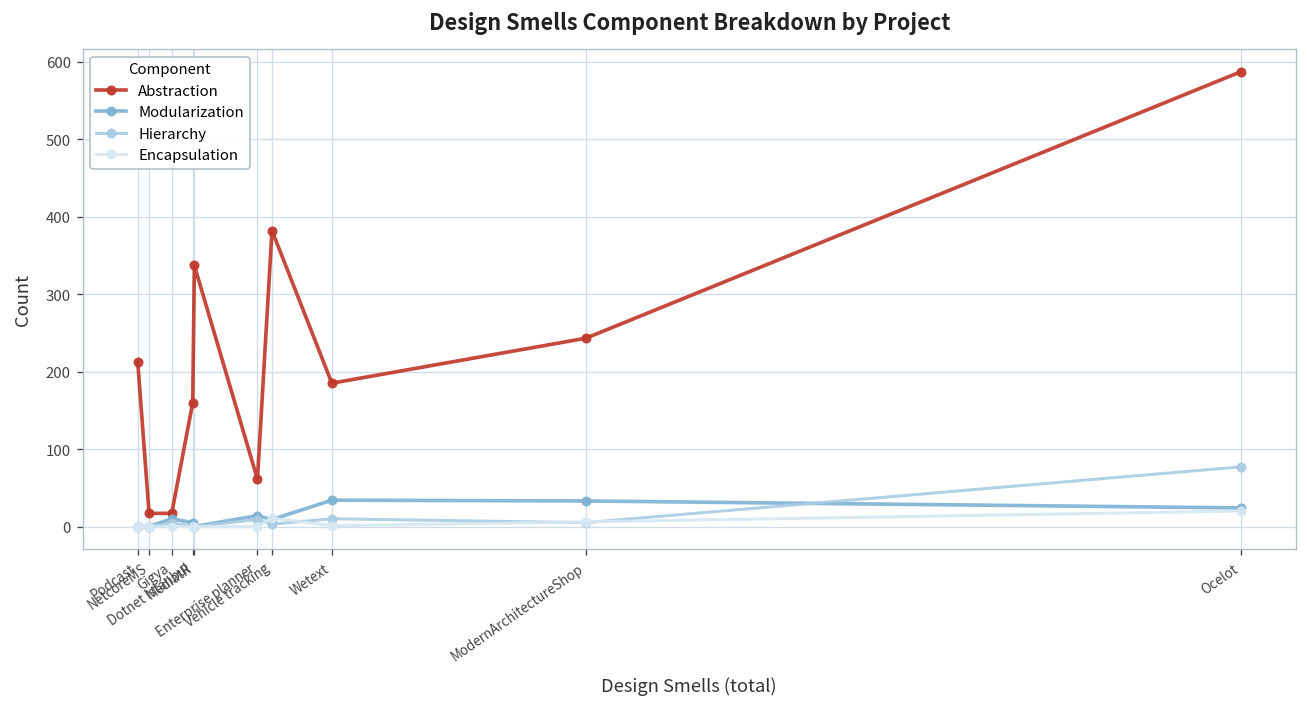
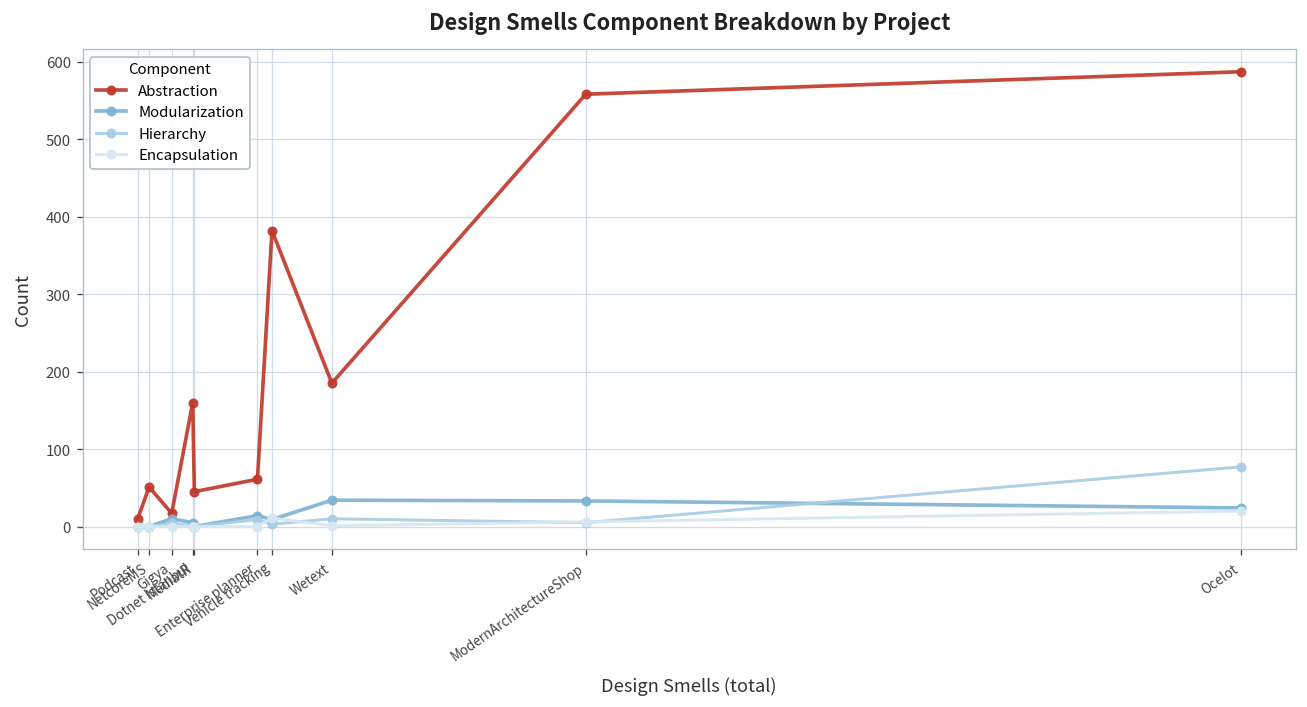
Abstraction, Podcast: 210 -> 10
Abstraction, NetcoreMS: 20 -> 50
Abstraction, MediatR: 340 -> 50
Abstraction, ModernArchitectureShop: 240 -> 560
